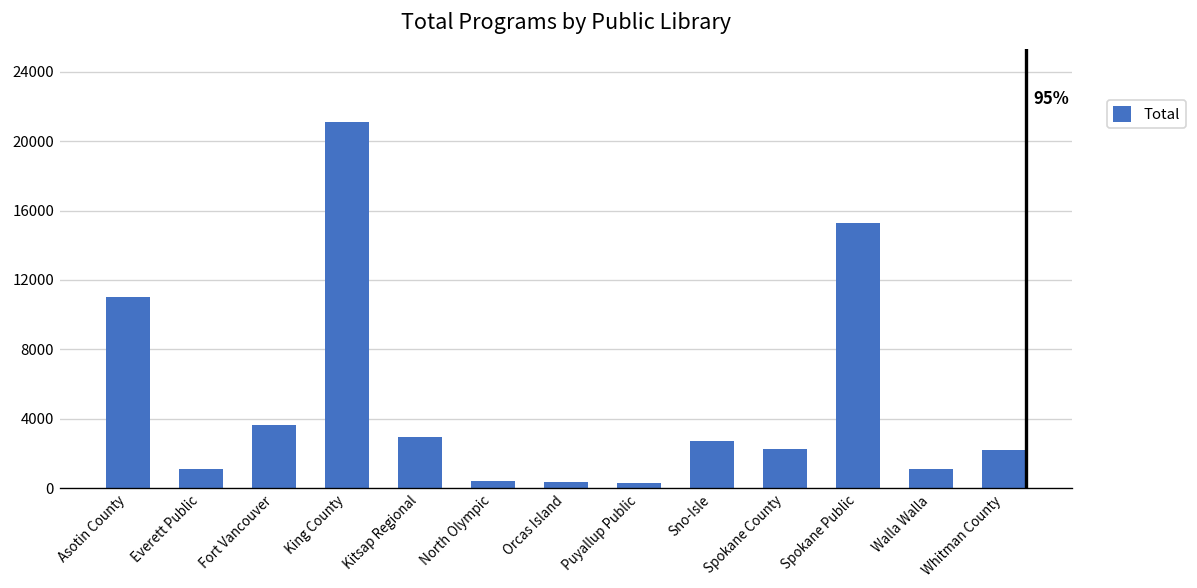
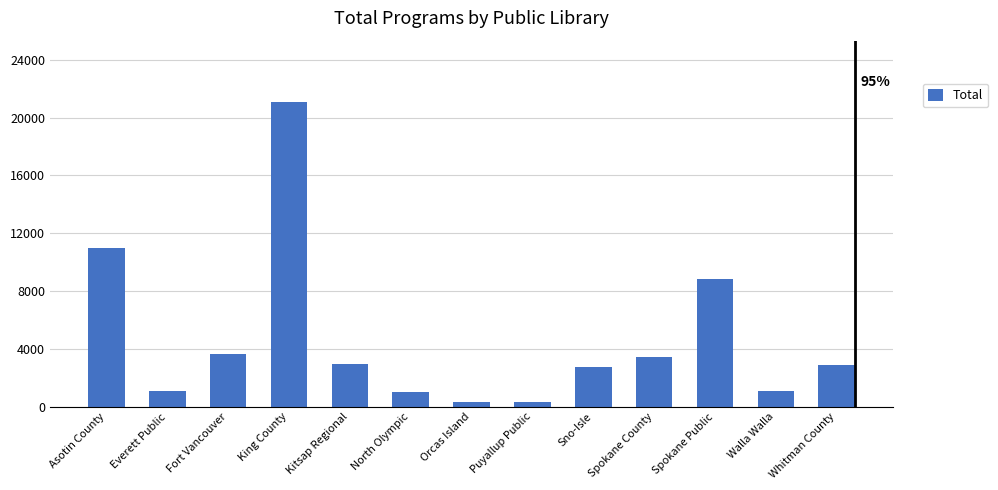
North Olympic: 400 -> 1000
Spokane County: 2300 -> 3400
Spokane Public: 15300 -> 8800
Whitman County: 2200 -> 2900
